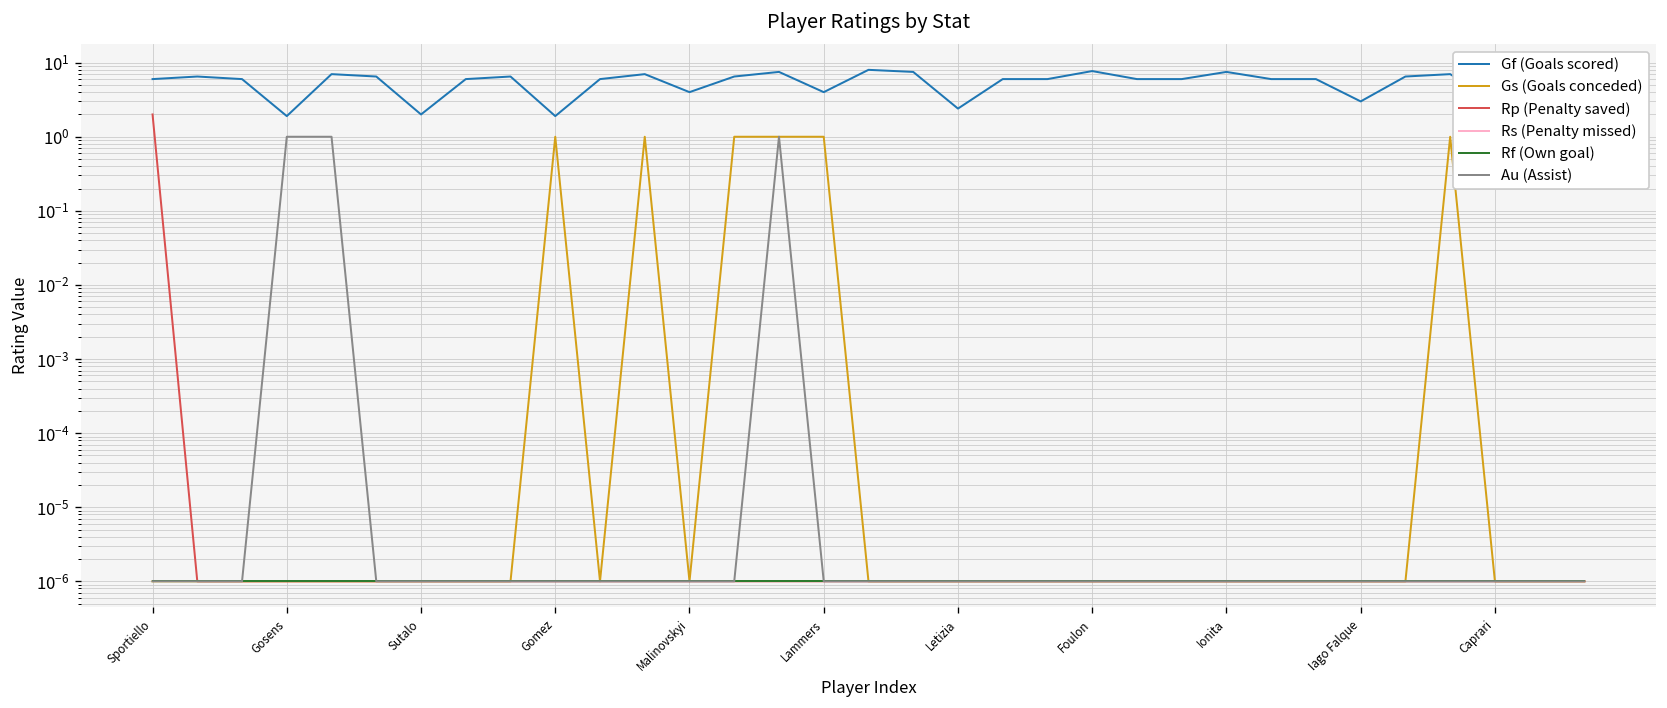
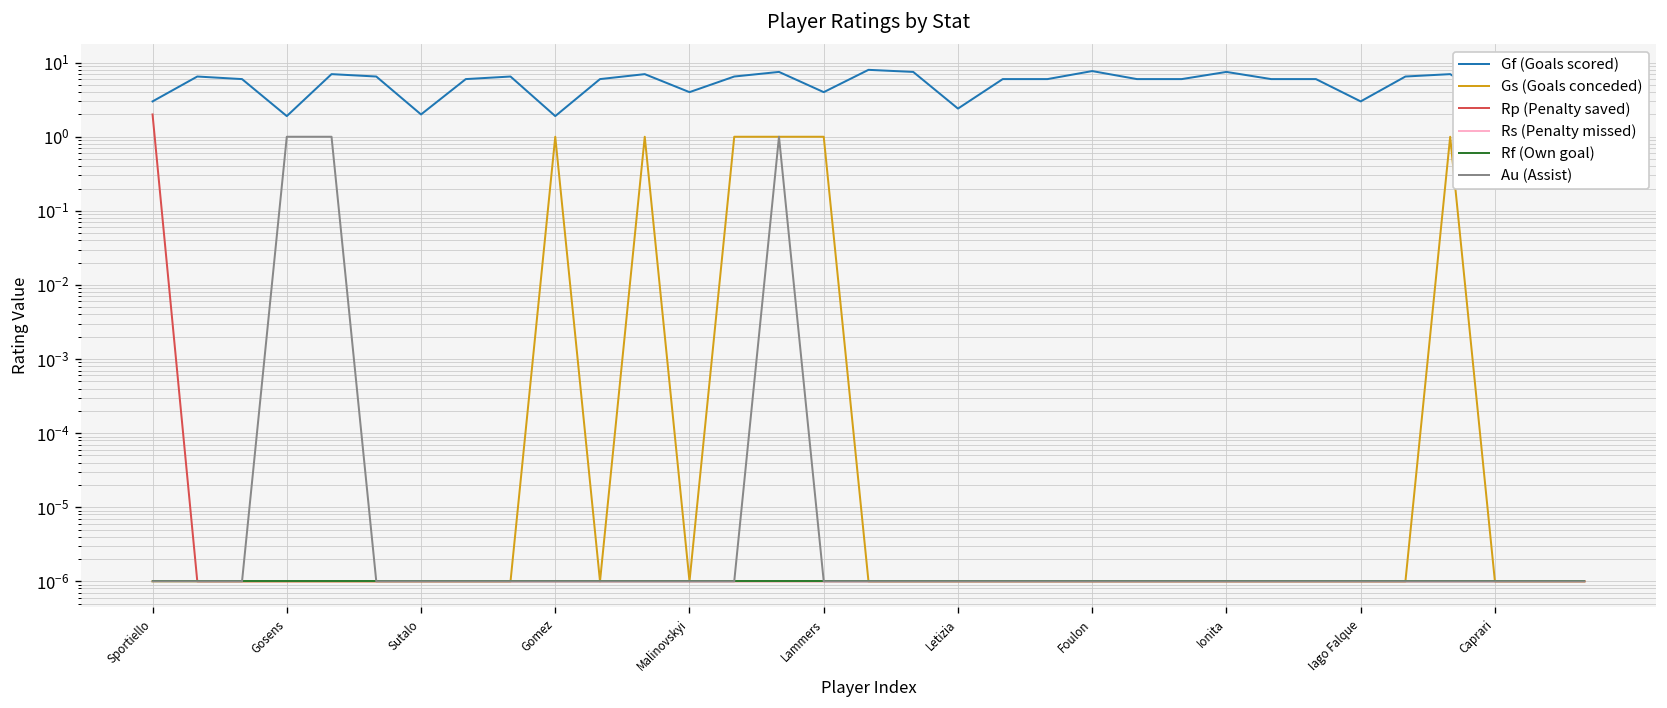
Gf (Goals scored), Sportiello: 6 -> 3
